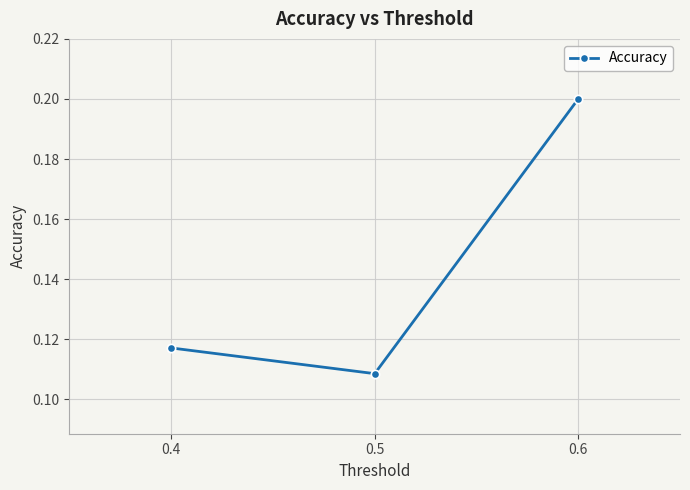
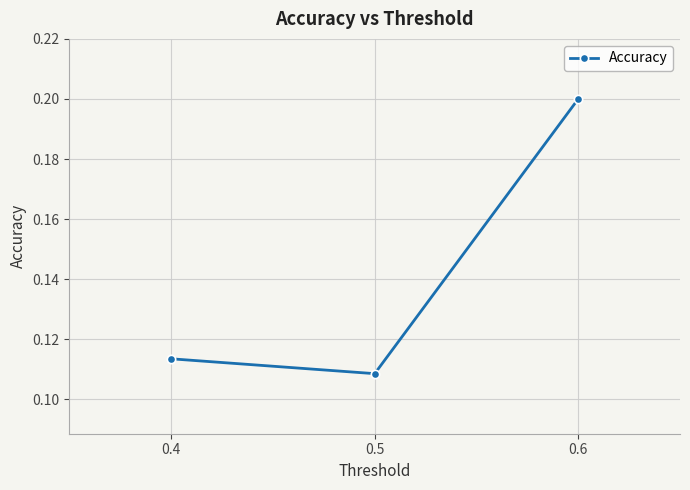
0.4: 0.117 -> 0.113
